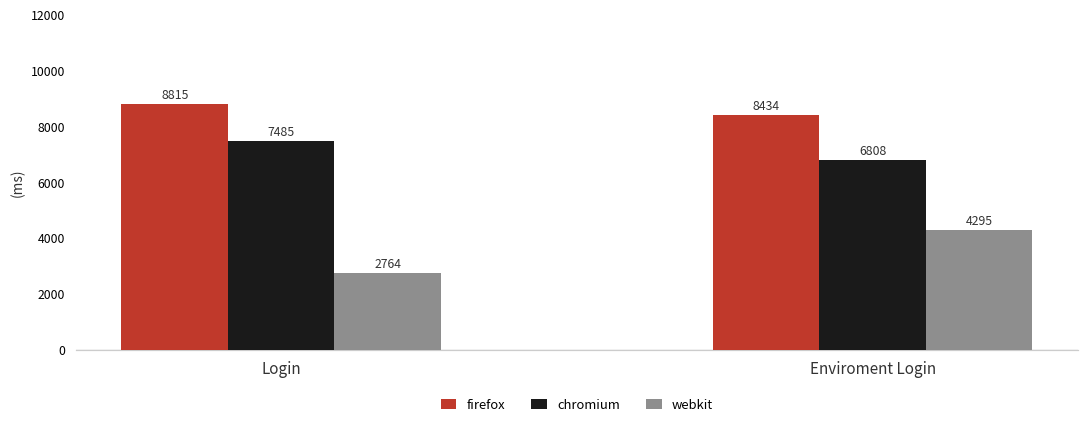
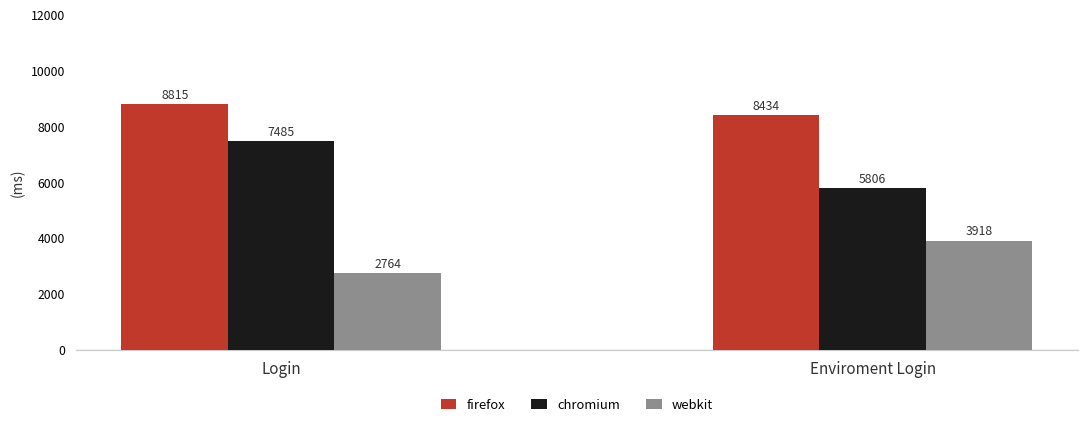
chromium, Enviroment Login: 6808 -> 5806
webkit, Enviroment Login: 4295 -> 3918
